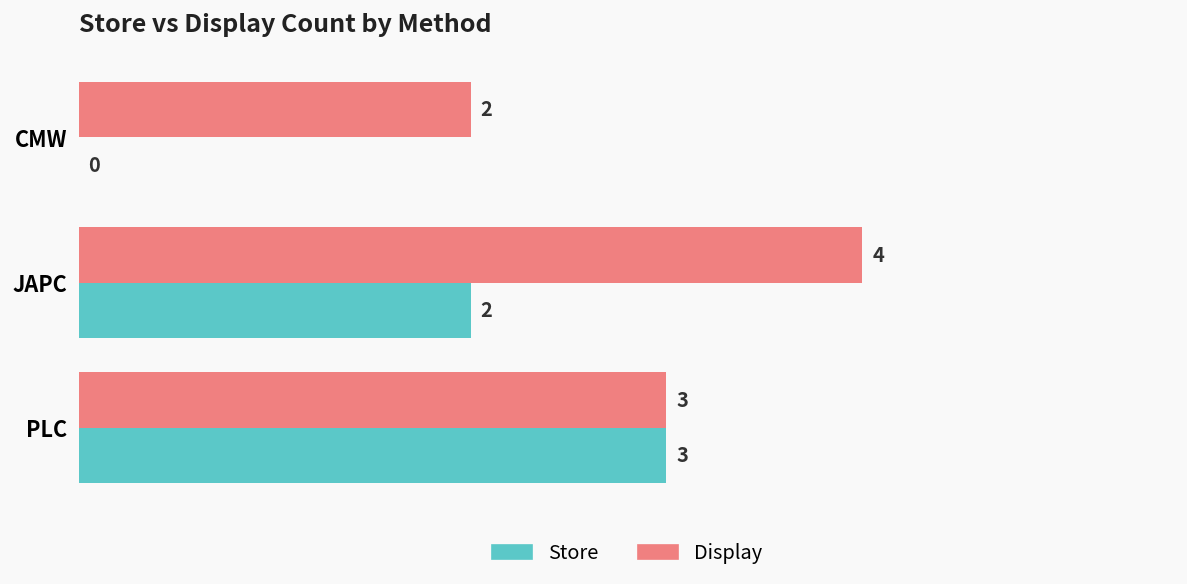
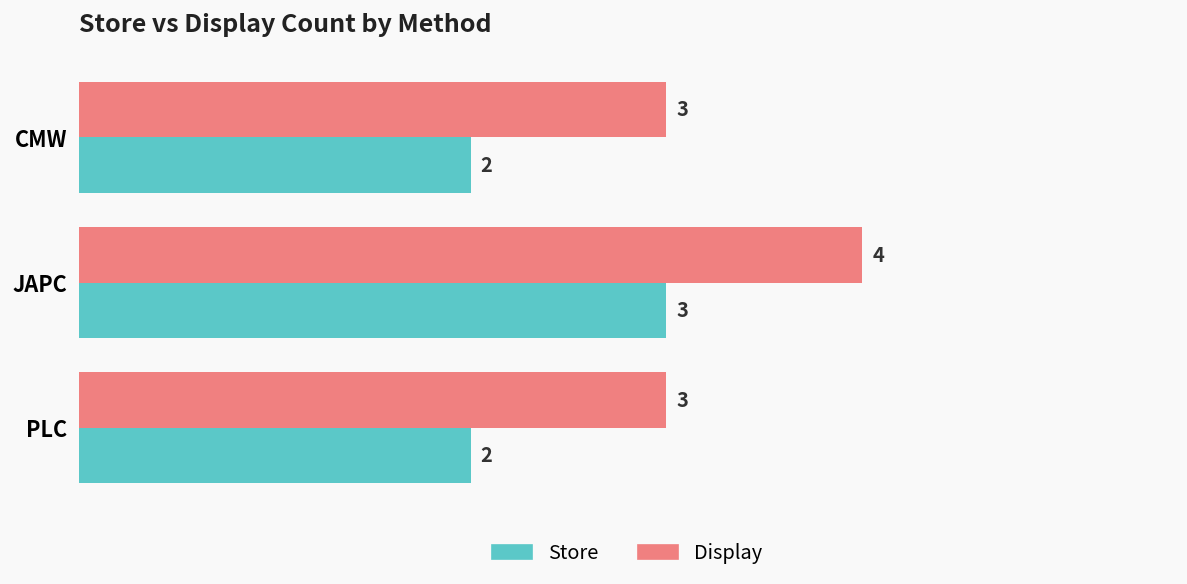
Display, CMW: 2 -> 3
Store, CMW: 0 -> 2
Store, JAPC: 2 -> 3
Store, PLC: 3 -> 2
